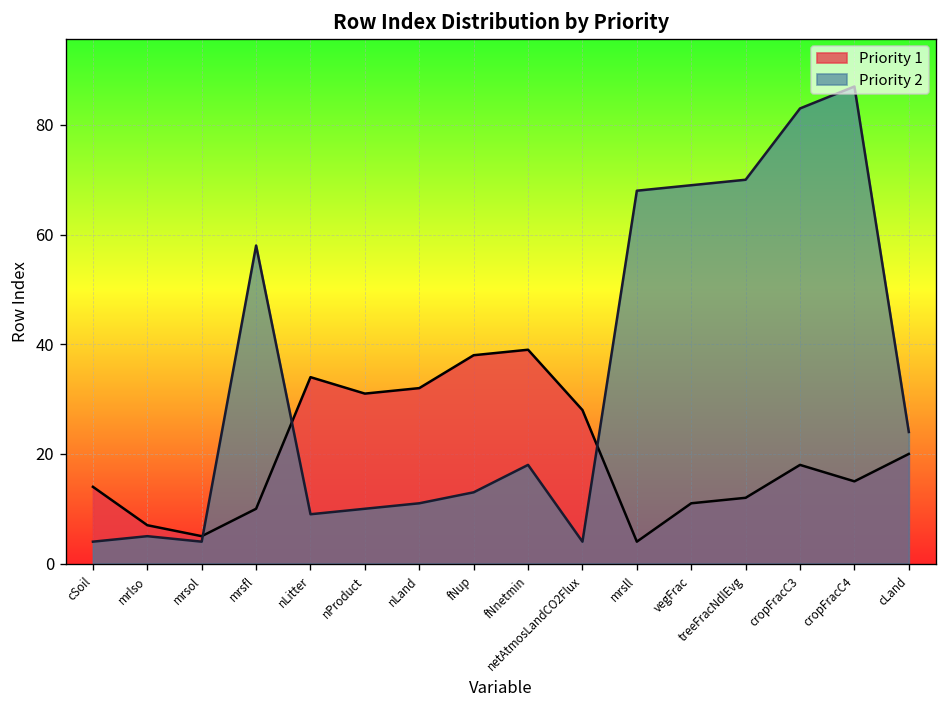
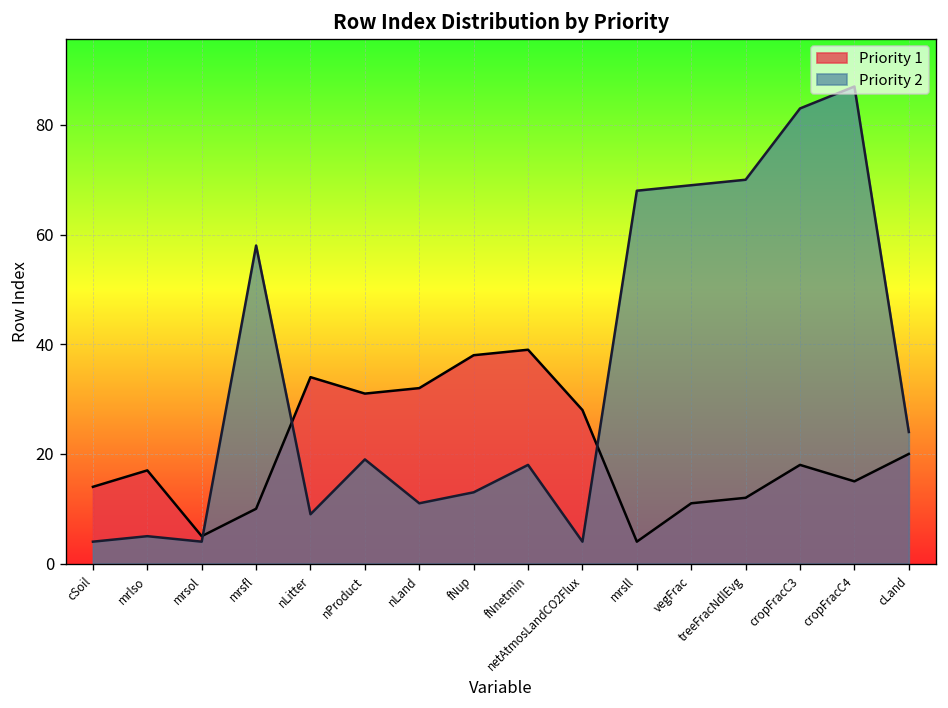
Priority 1, mrlso: 7 -> 17
Priority 2, nProduct: 10 -> 19
